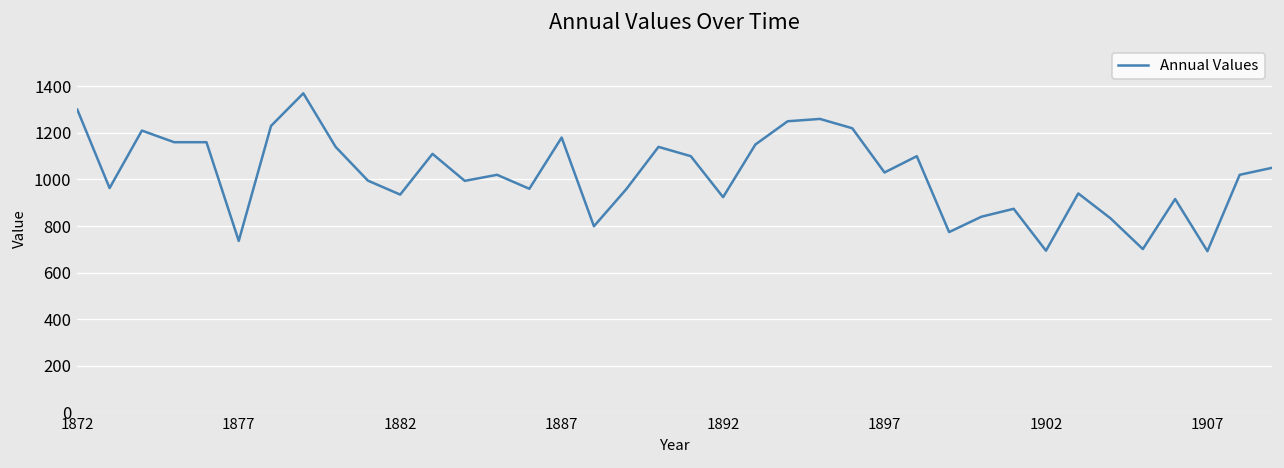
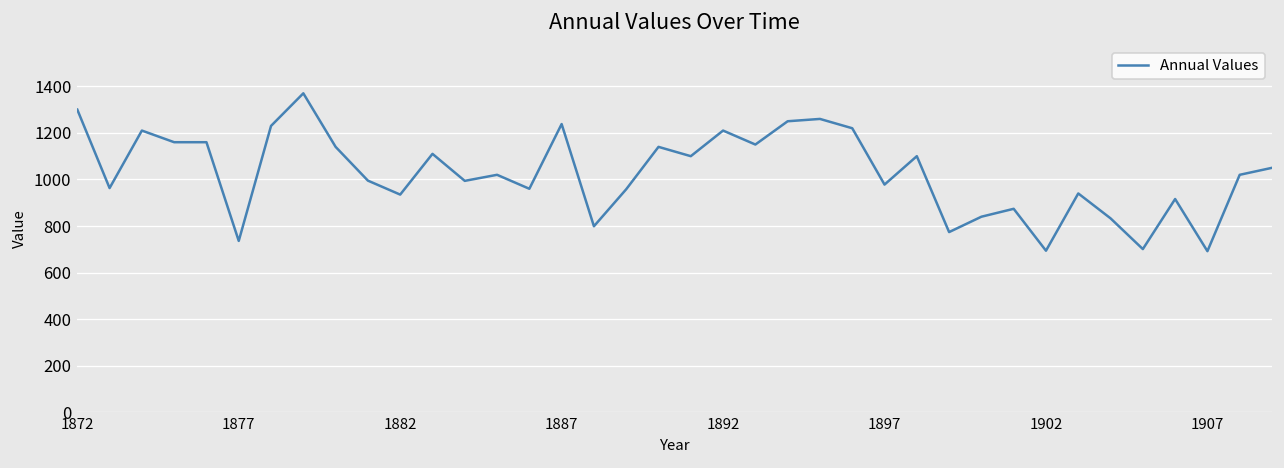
1887: 1180 -> 1240
1892: 920 -> 1210
1897: 1030 -> 980
